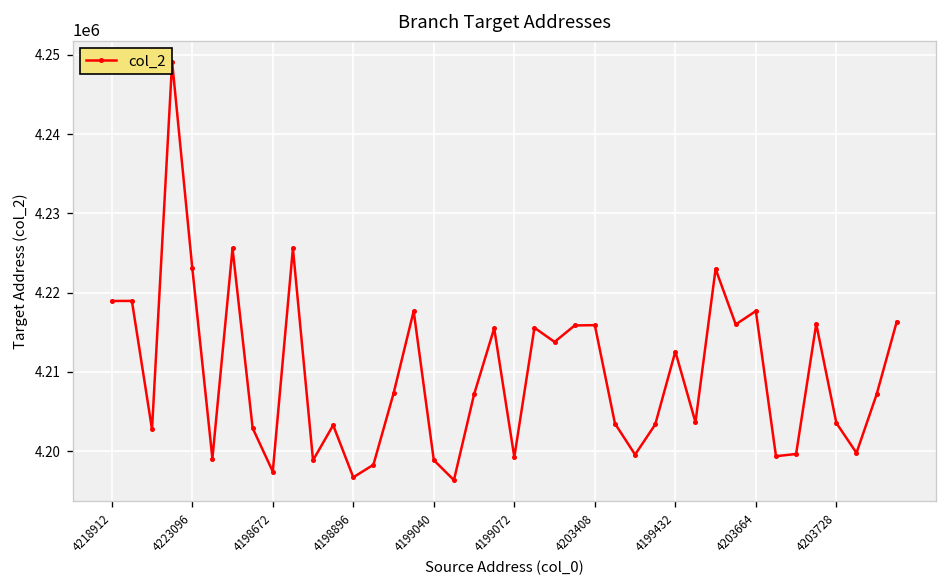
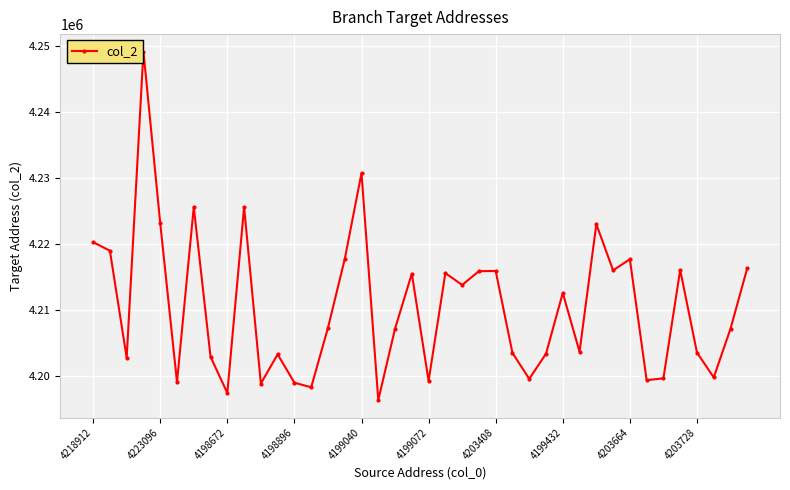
4218912: 4219000 -> 4220000
4198896: 4197000 -> 4199000
4199040: 4199000 -> 4231000
